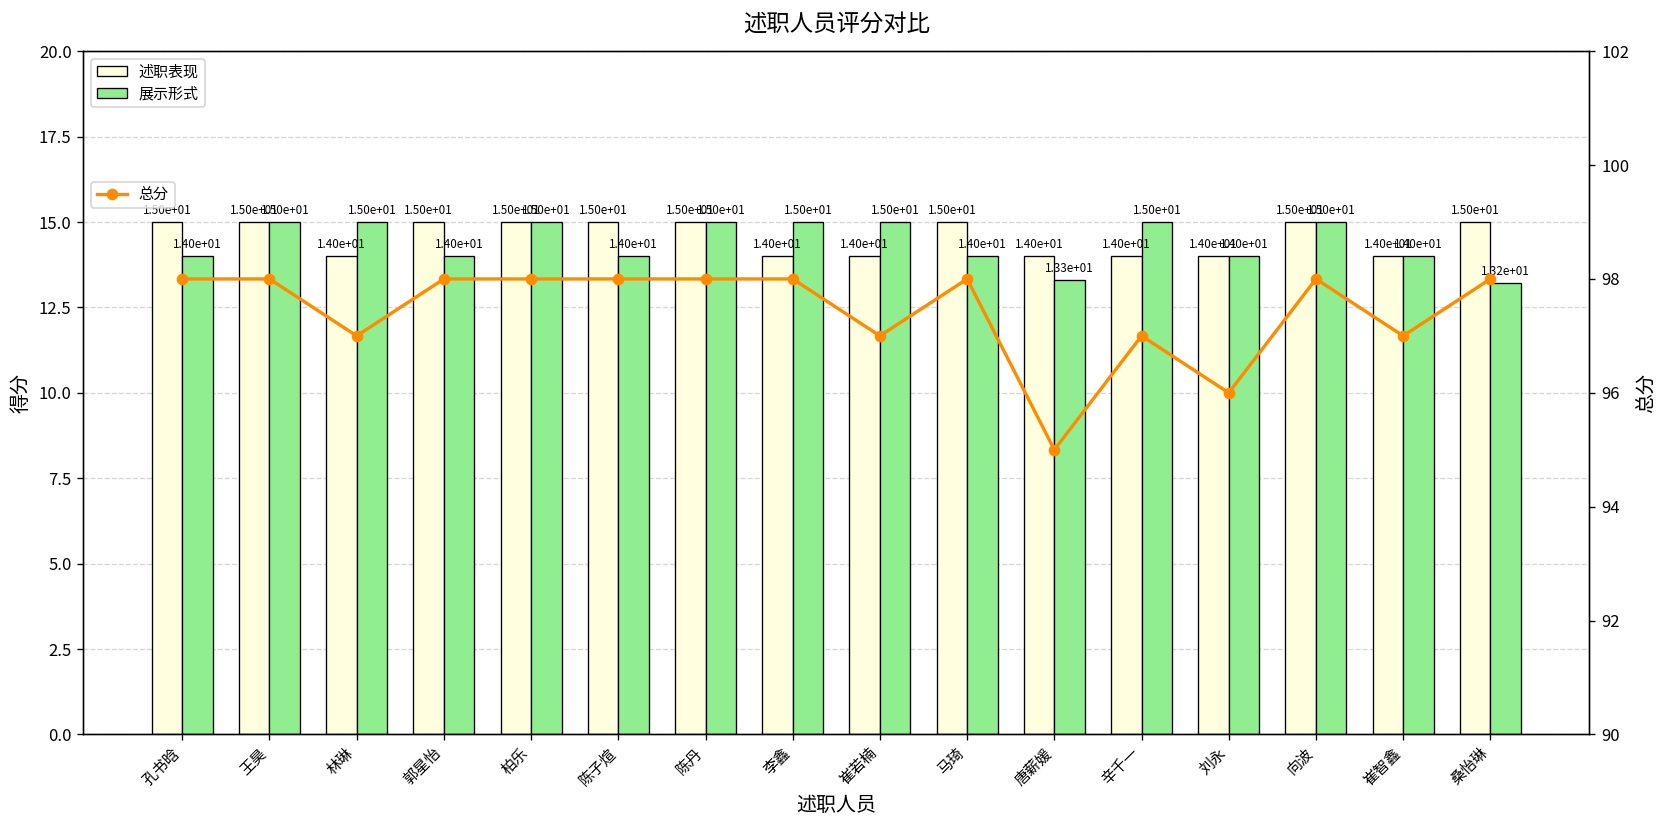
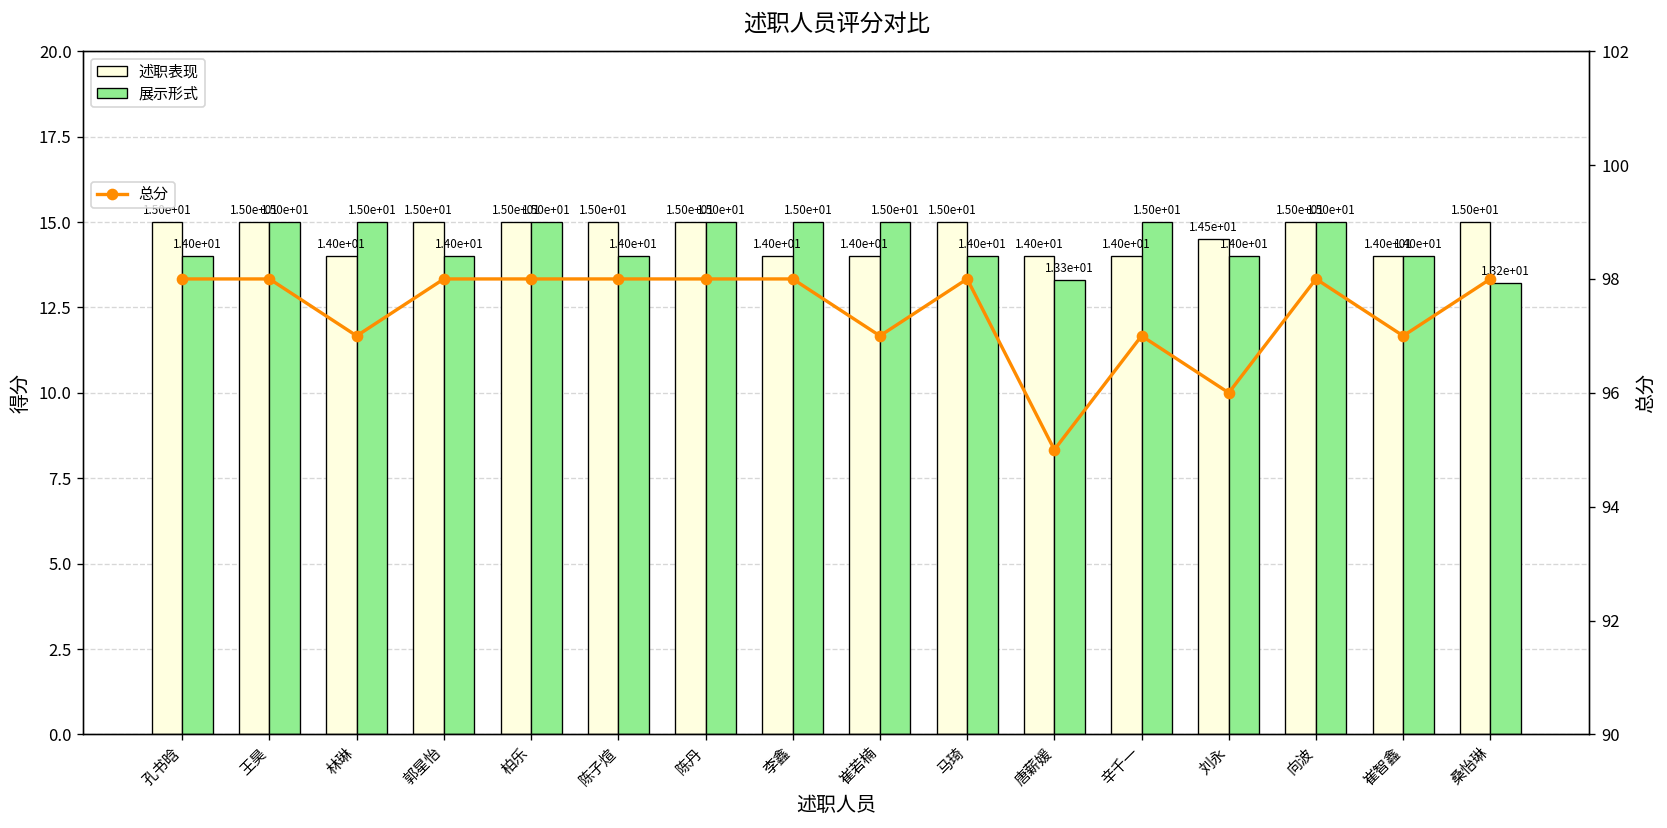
述职表现, 刘永: 1.40e+01 -> 1.45e+01
